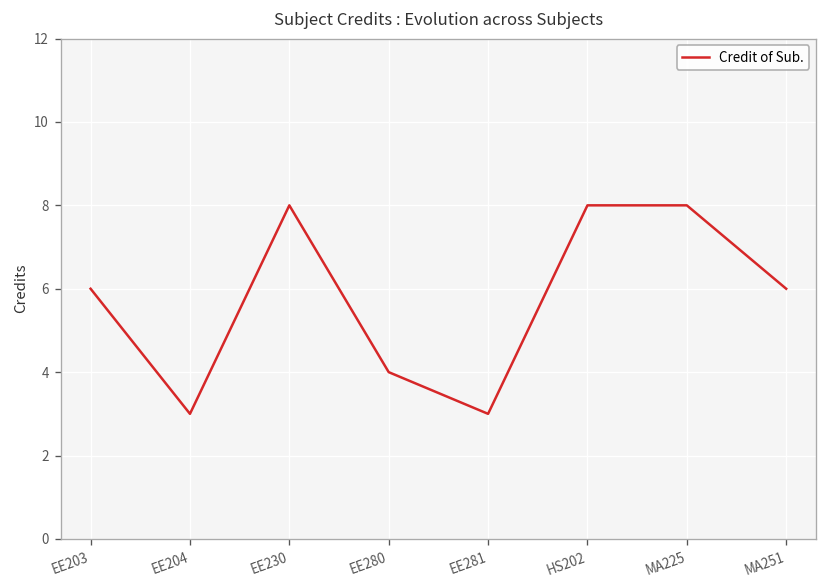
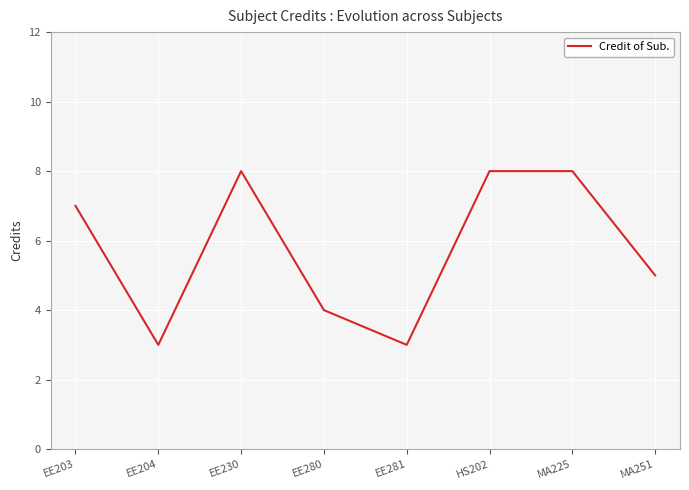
EE203: 6 -> 7
MA251: 6 -> 5
